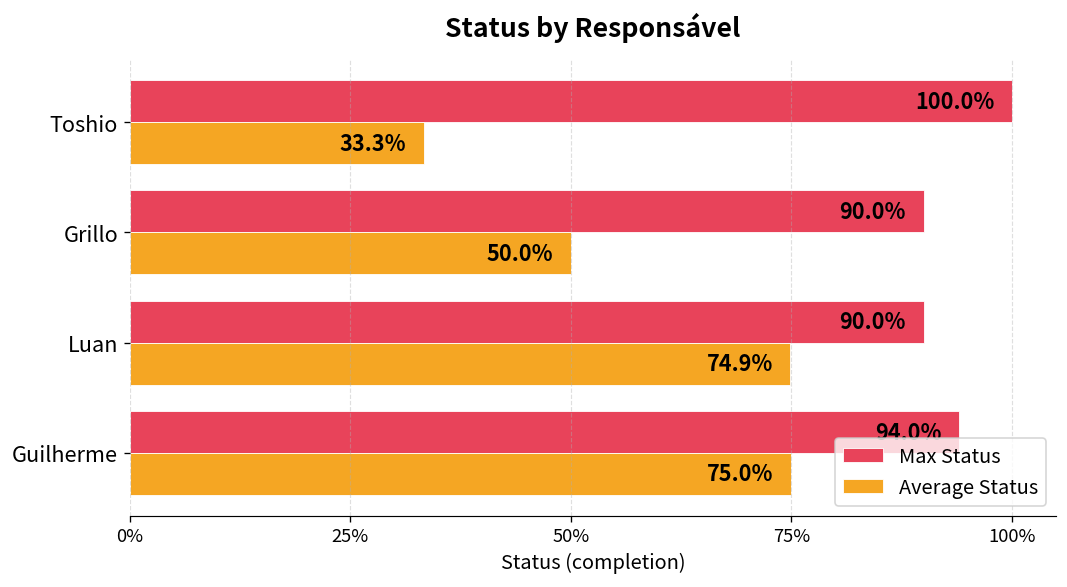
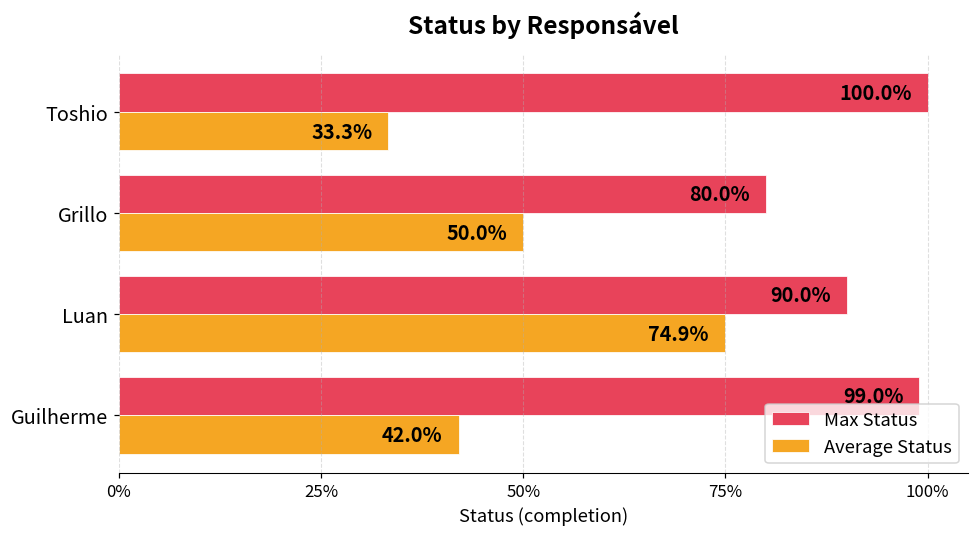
Max Status, Grillo: 90.0% -> 80.0%
Max Status, Guilherme: 94% -> 99%
Average Status, Guilherme: 75.0% -> 42.0%
